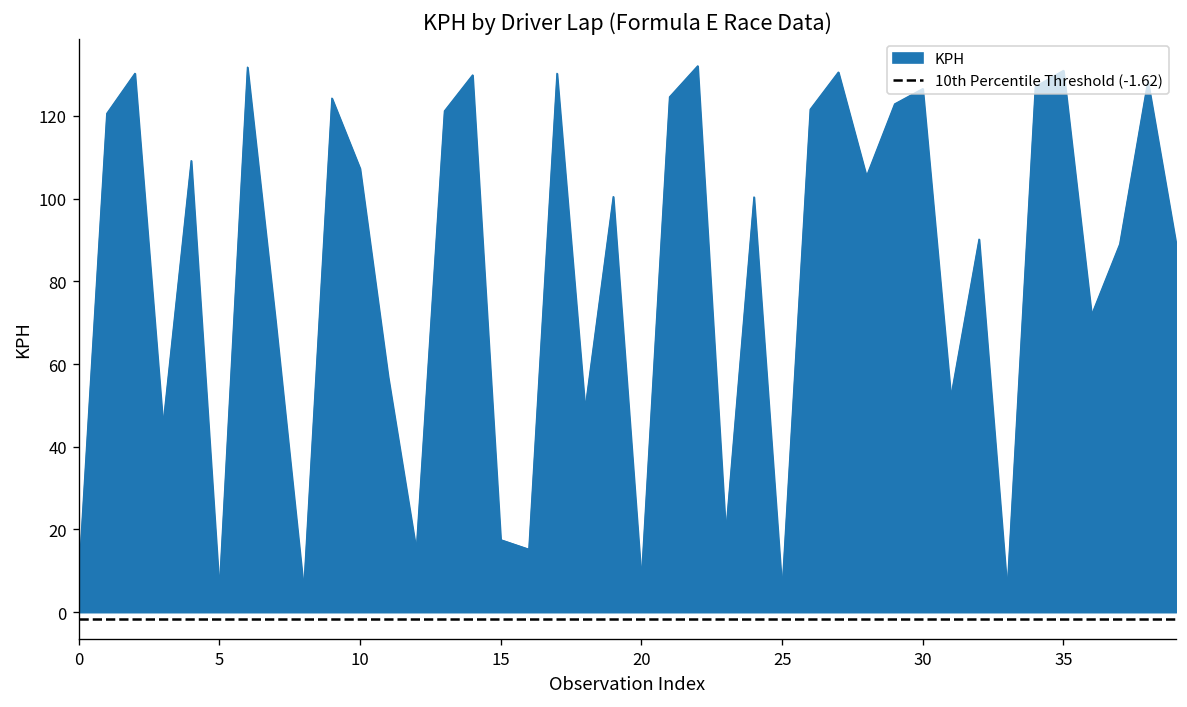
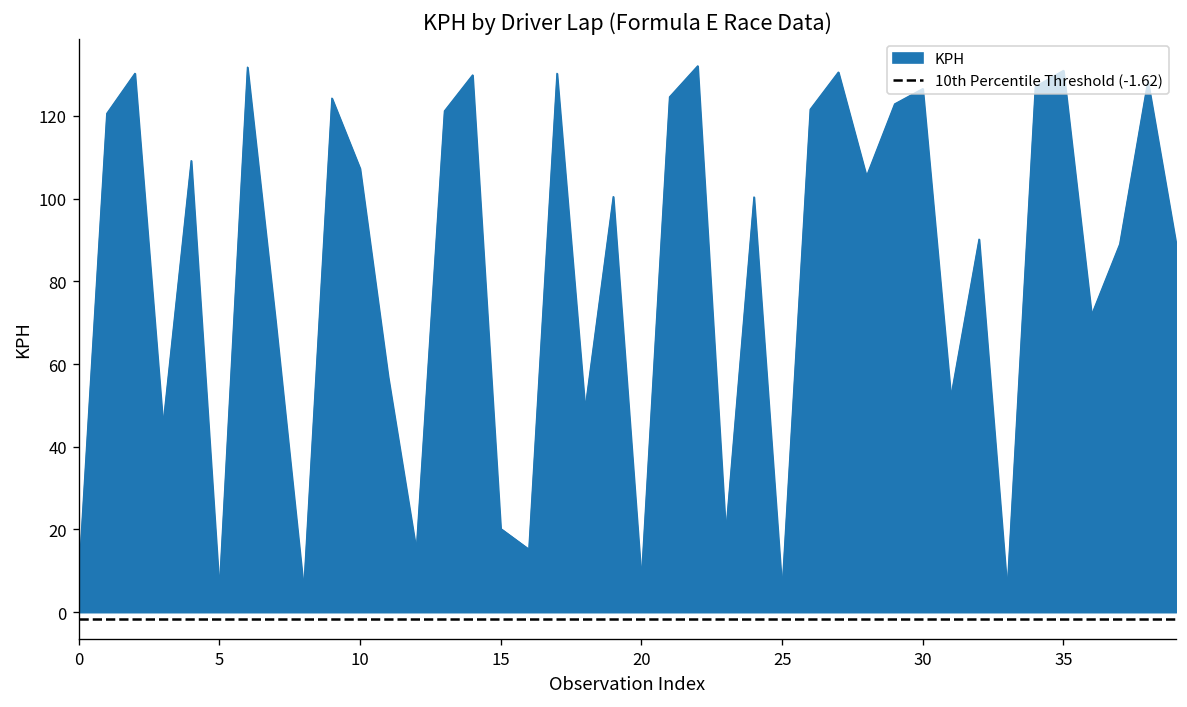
15: 18 -> 20
